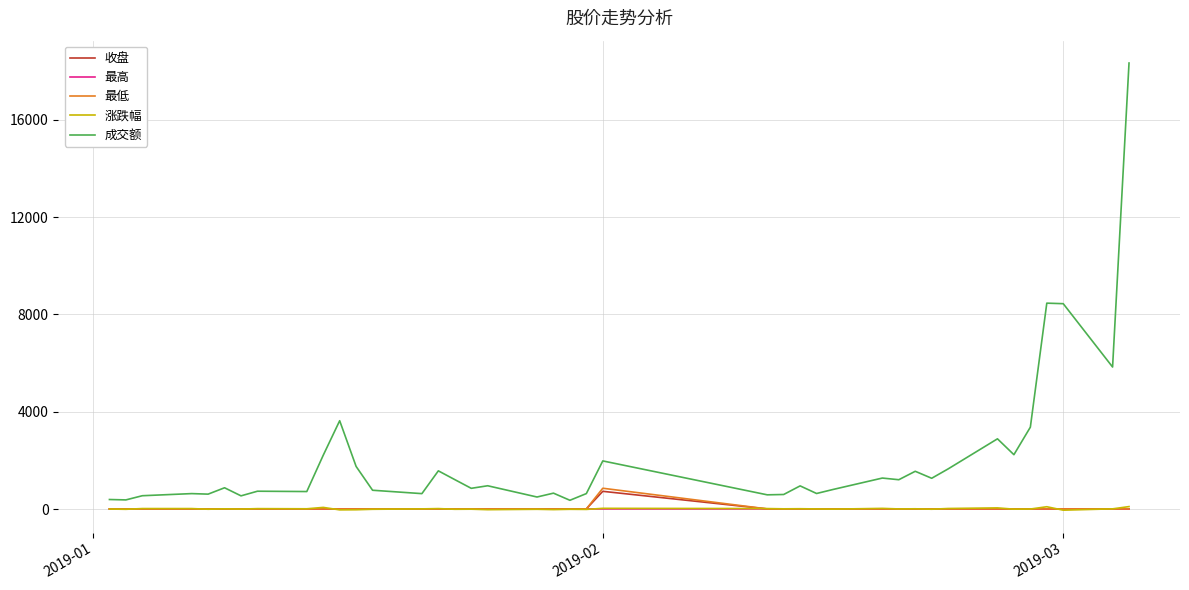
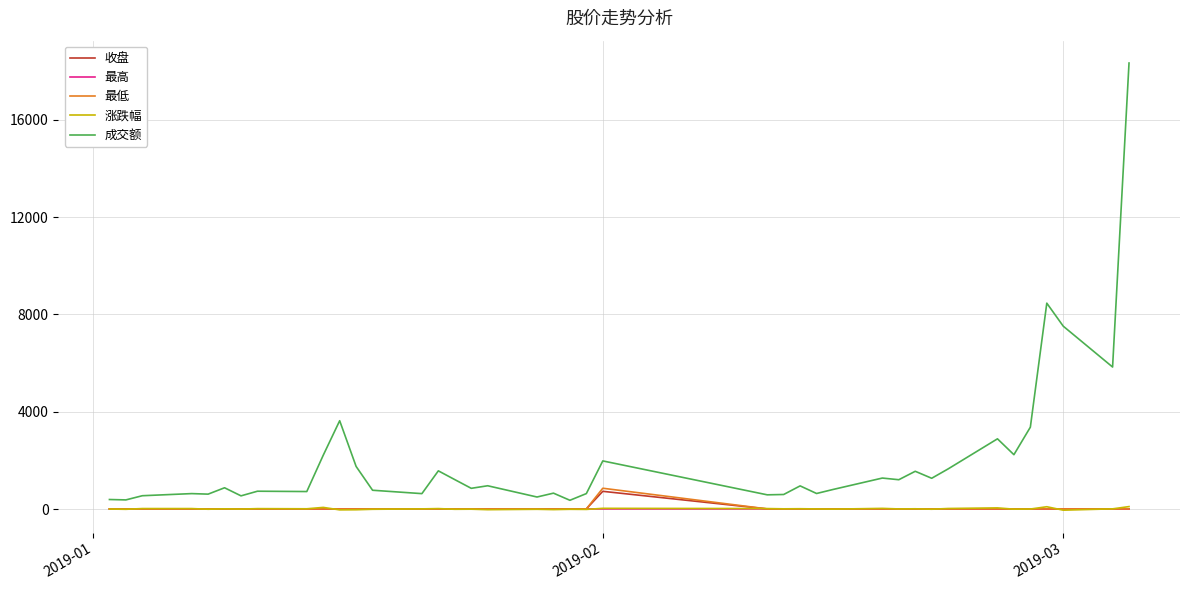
成交额, 2019-03: 8400 -> 7500
